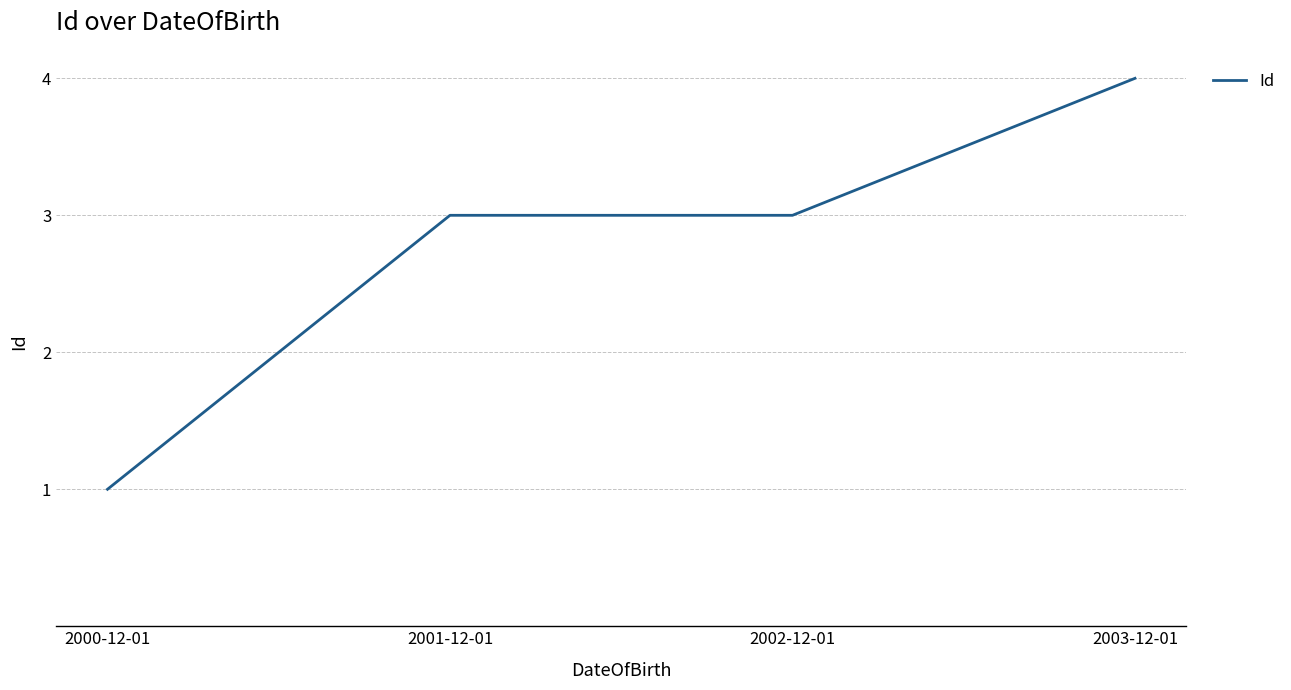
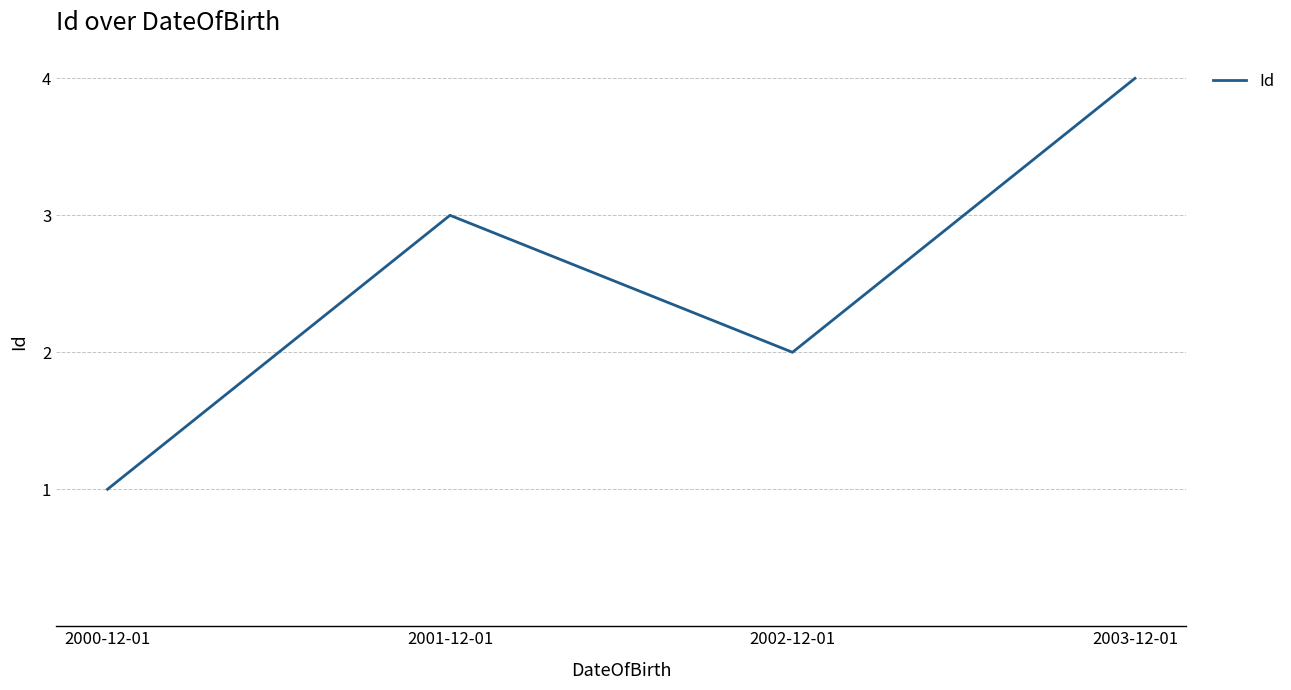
2002-12-01: 3 -> 2
